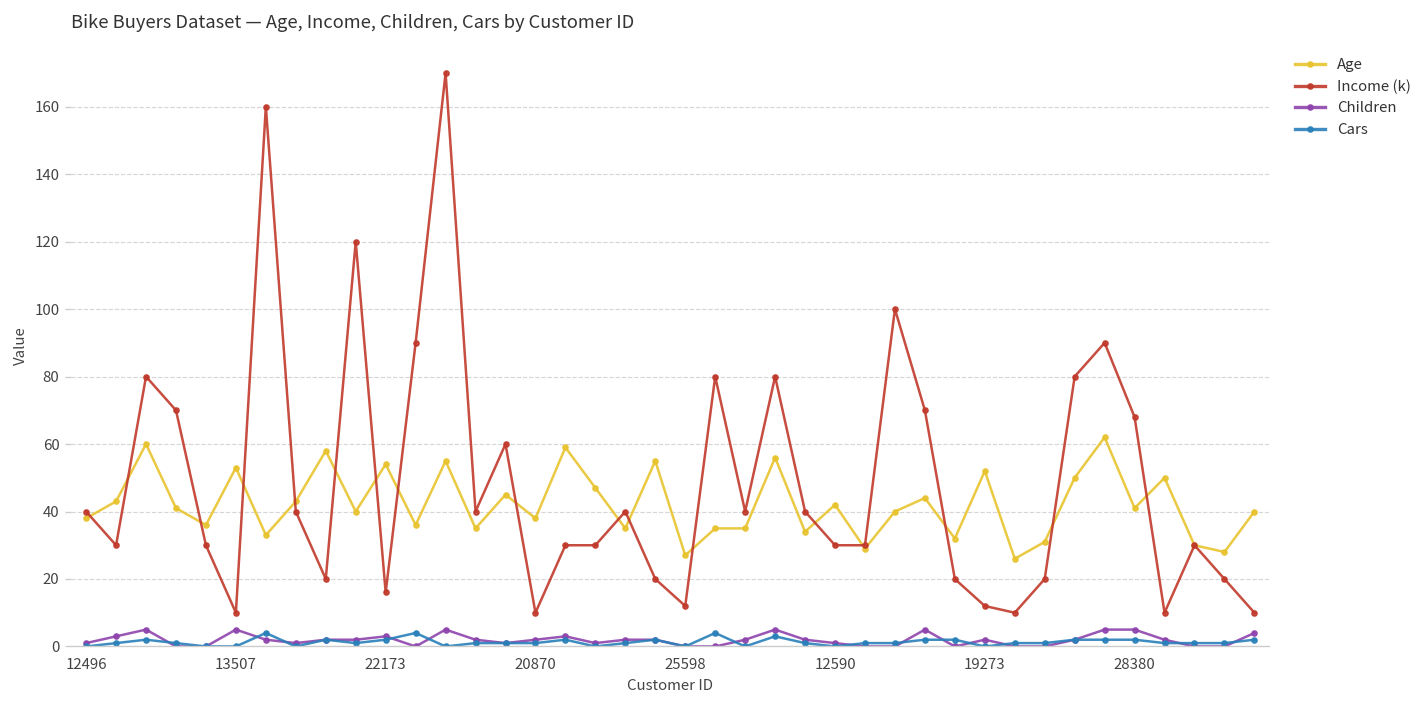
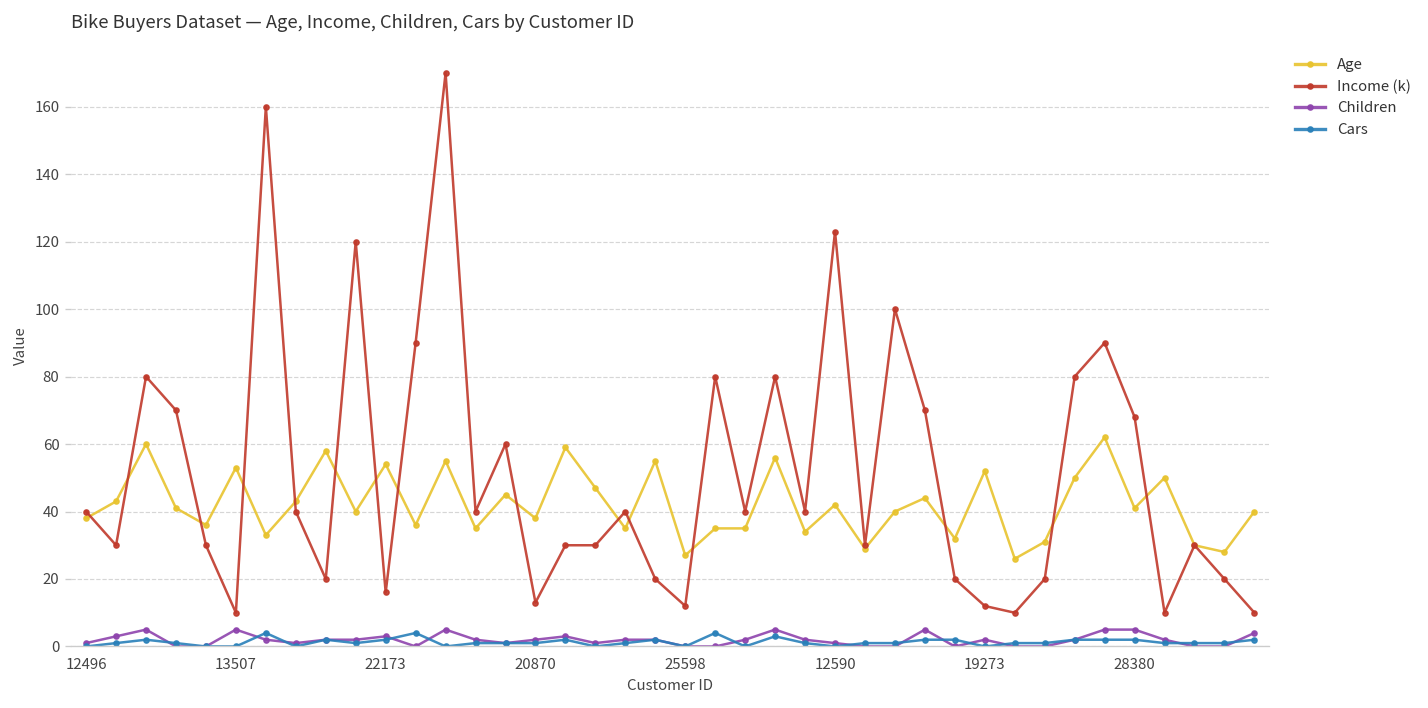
Income (k), 20870: 10 -> 13
Income (k), 12590: 30 -> 123
